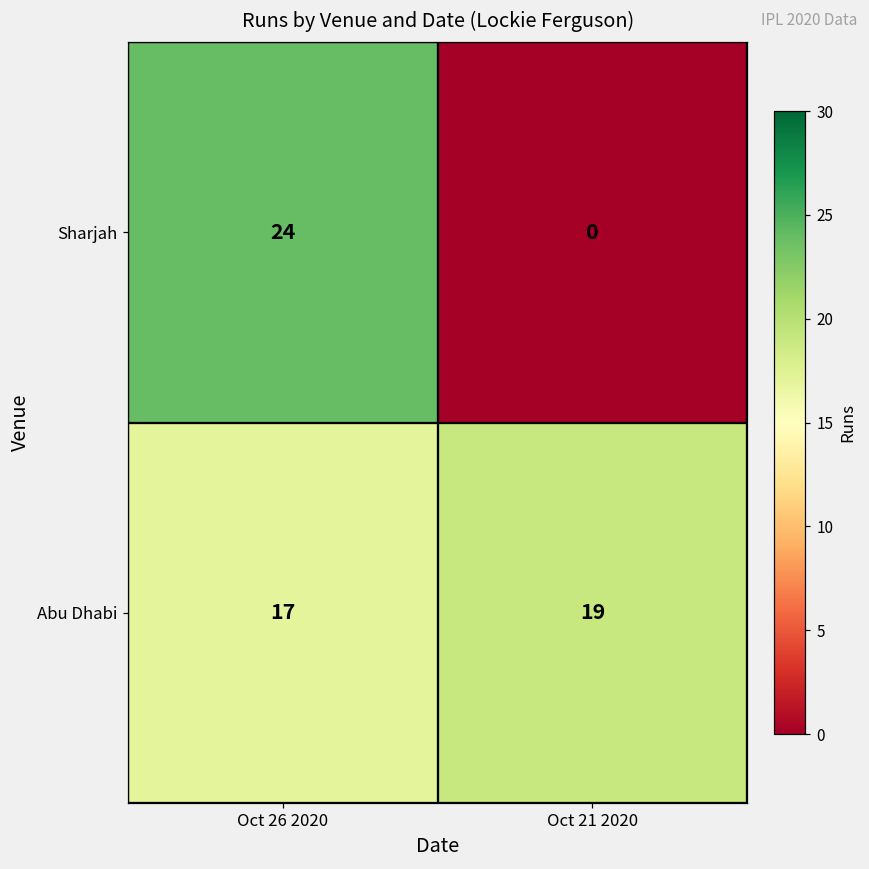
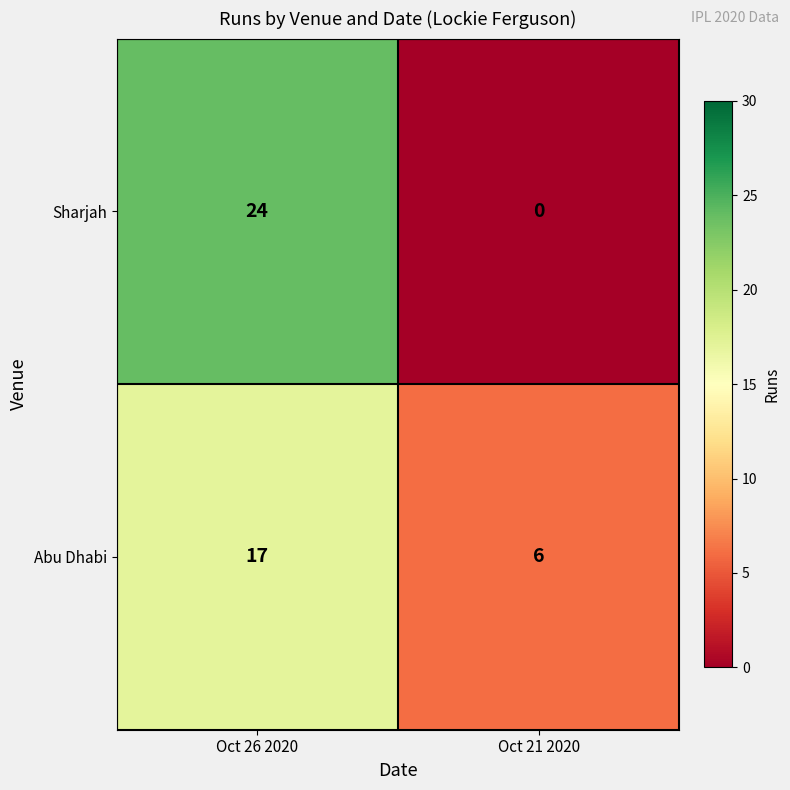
Abu Dhabi, Oct 21 2020: 19 -> 6
